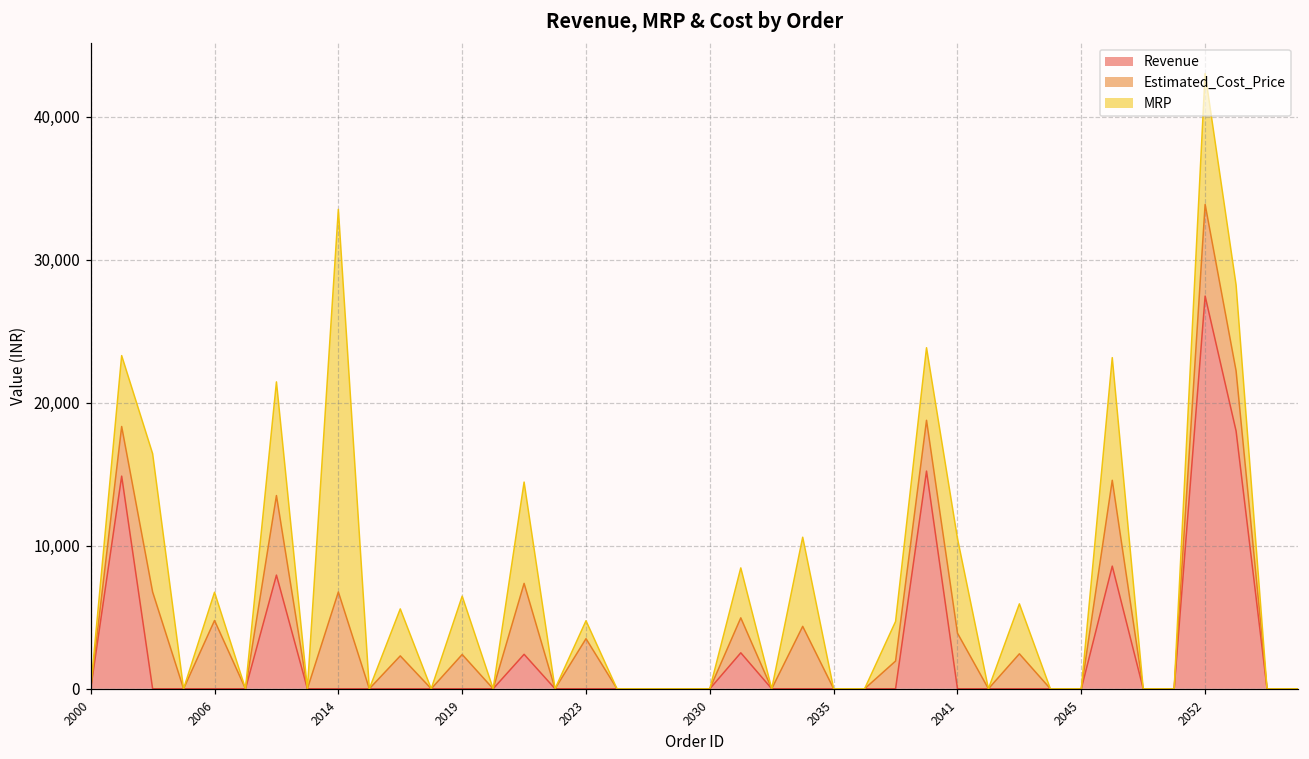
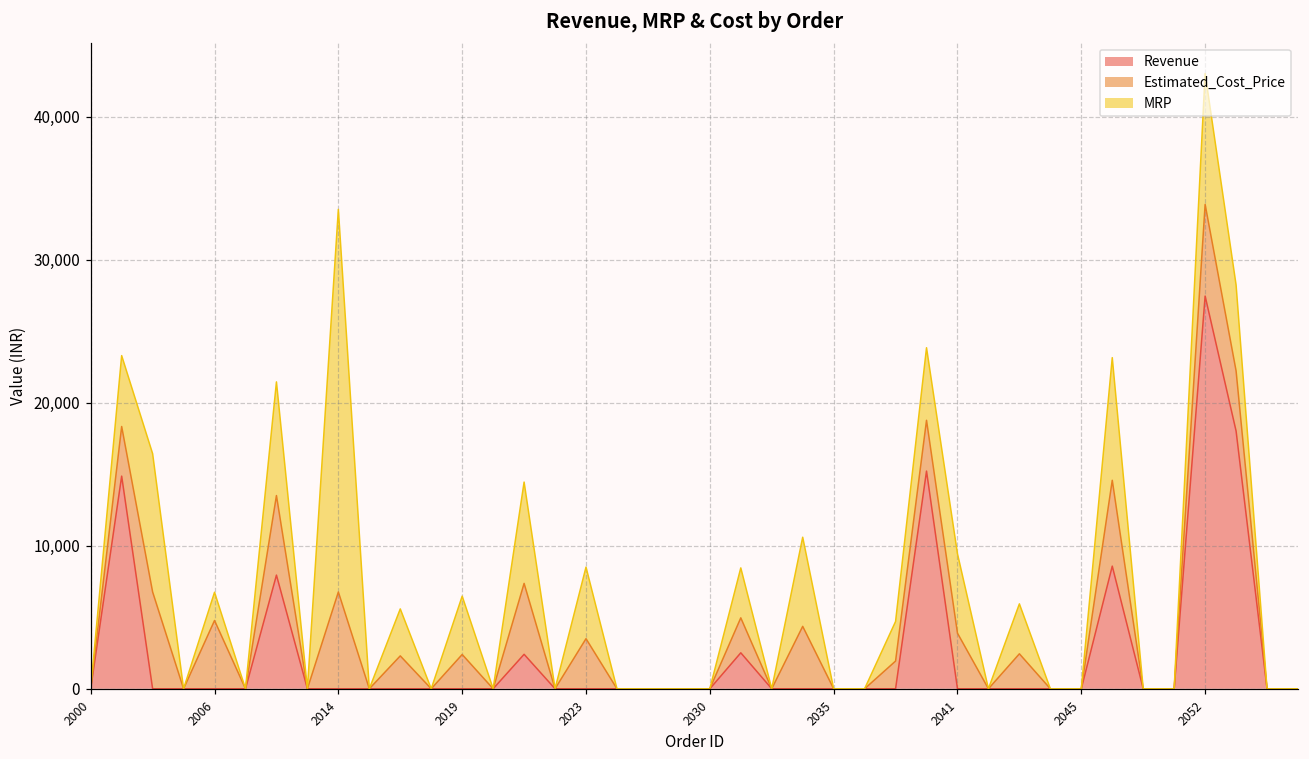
MRP, 2023: 1,300 -> 5,000
MRP, 2041: 6,600 -> 5,600
